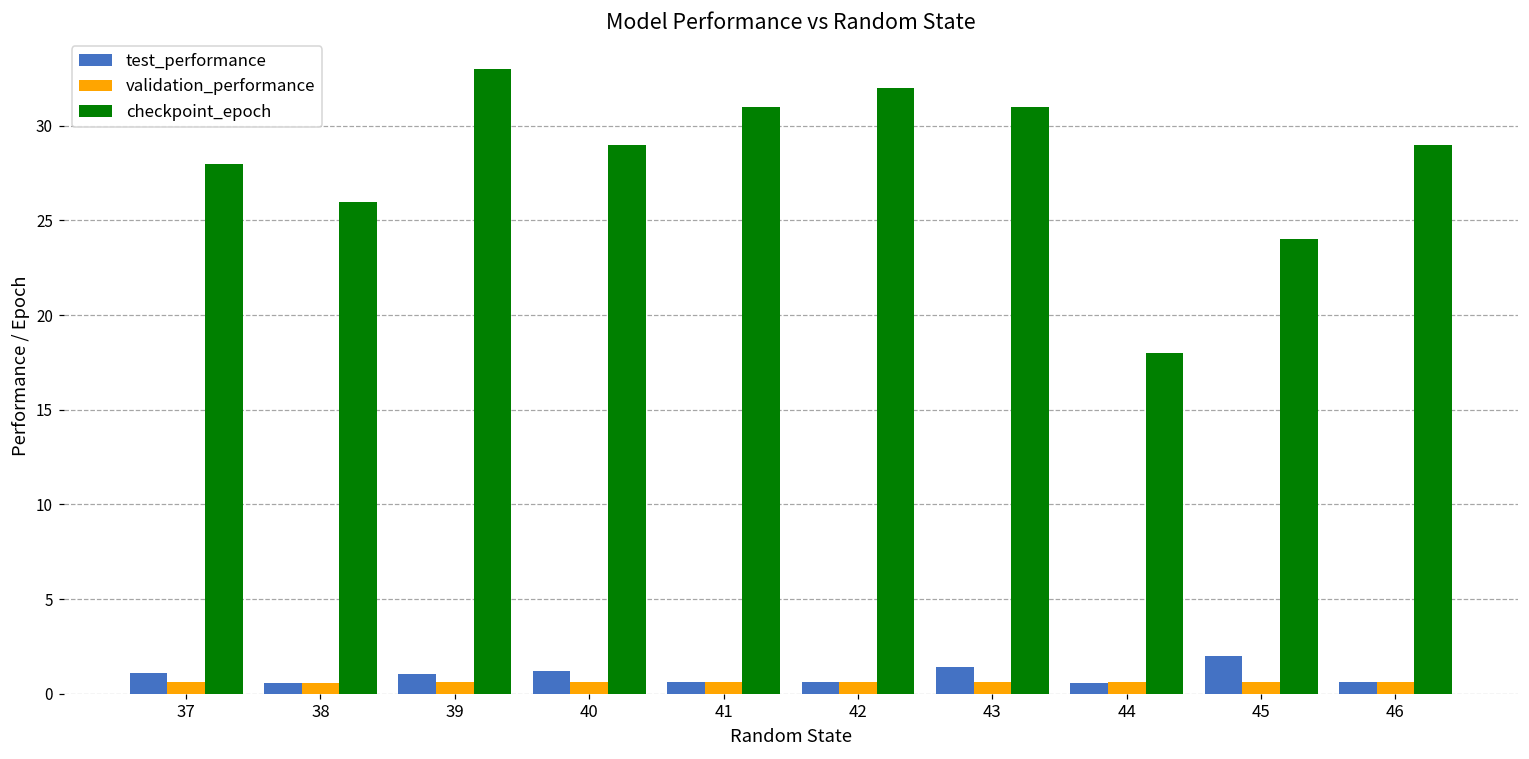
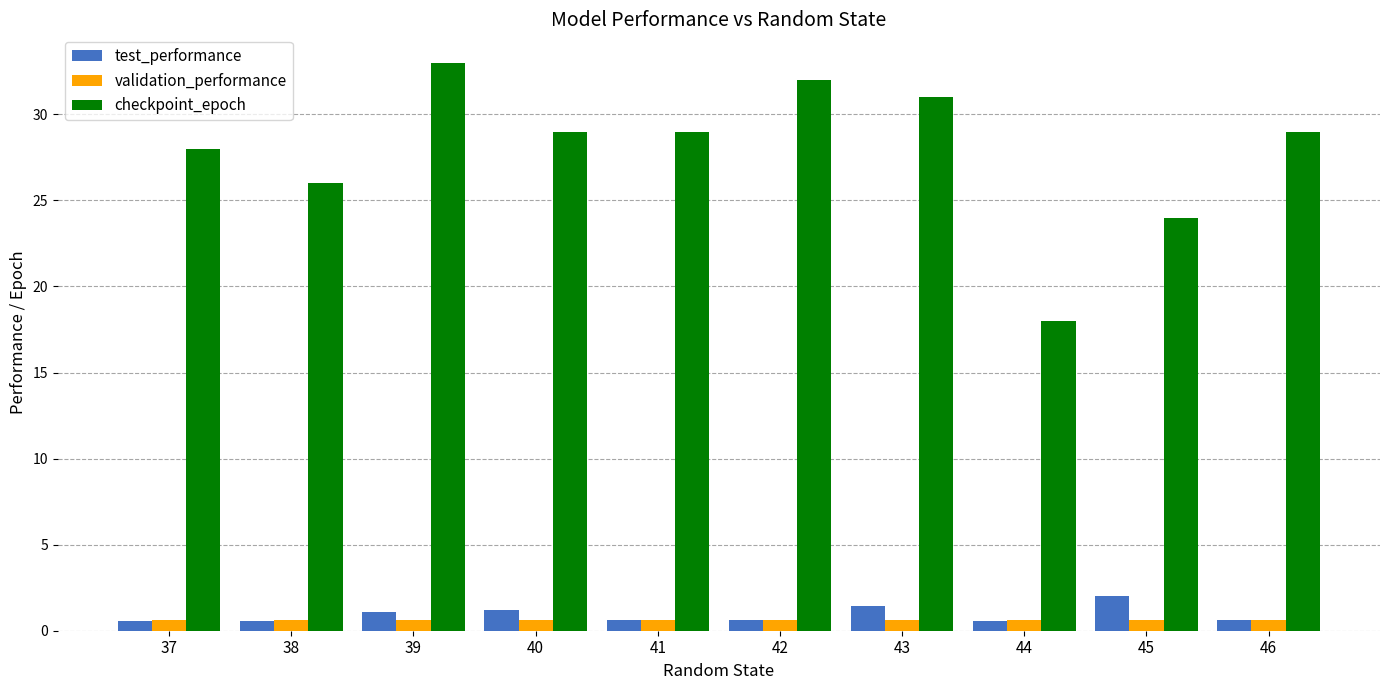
test_performance, 37: 1.1 -> 0.6
checkpoint_epoch, 41: 31 -> 29
